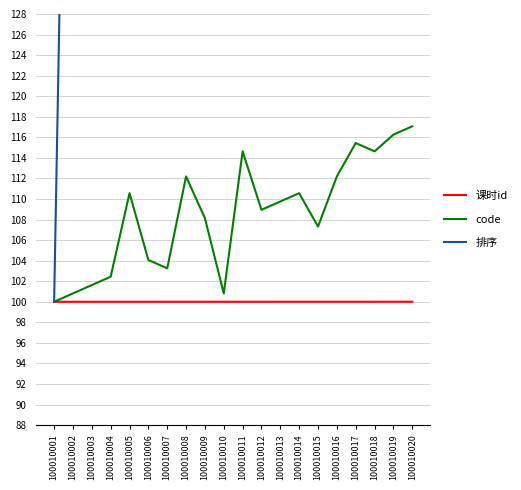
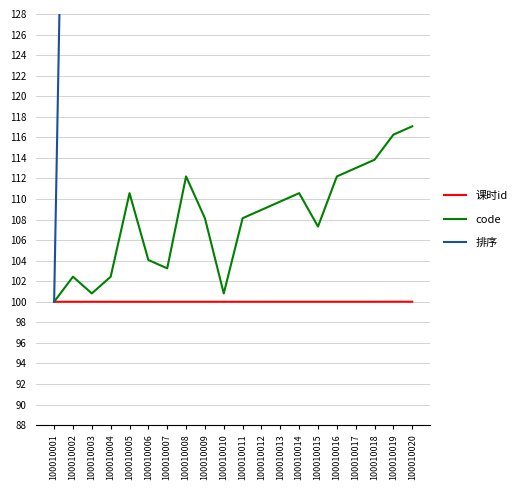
code, 100010002: 100.8 -> 102.4
code, 100010003: 101.6 -> 100.8
code, 100010011: 114.6 -> 108.1
code, 100010017: 115.4 -> 113.0
code, 100010018: 114.6 -> 113.8
